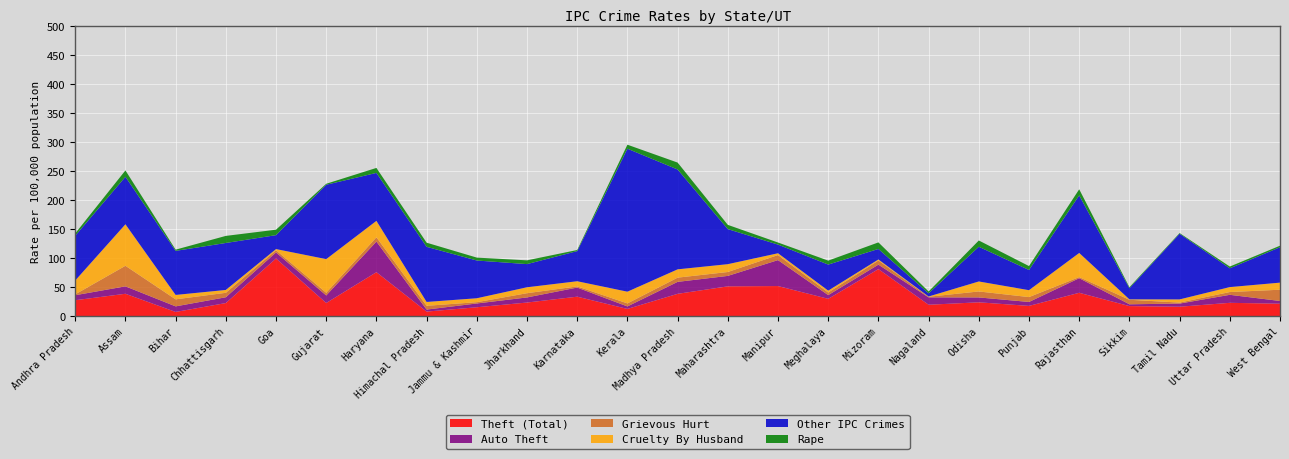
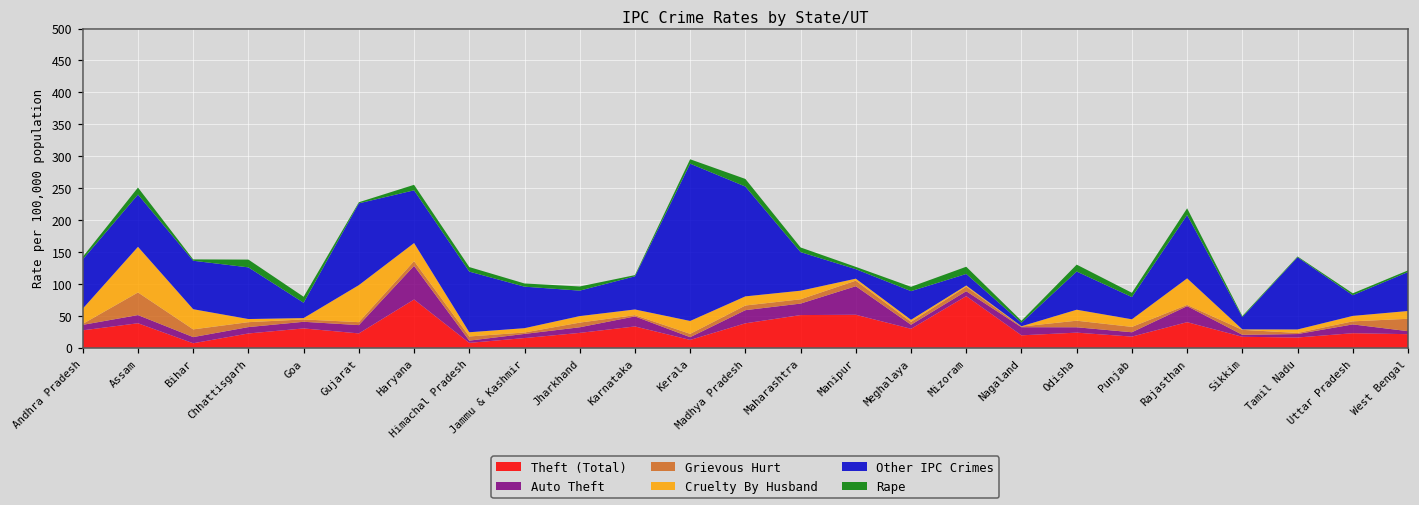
Cruelty By Husband, Bihar: 10 -> 30
Theft (Total), Goa: 100 -> 30
